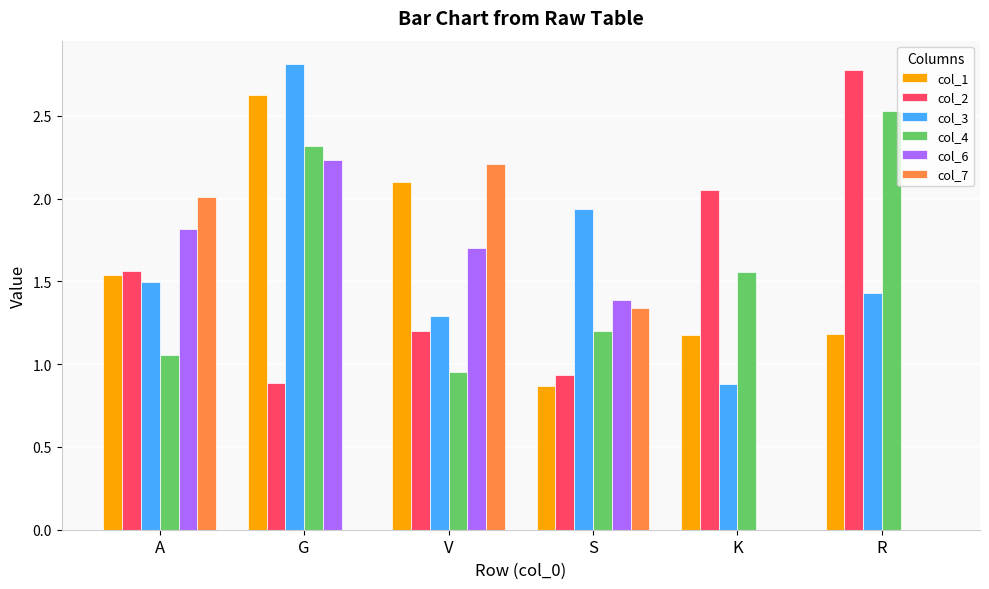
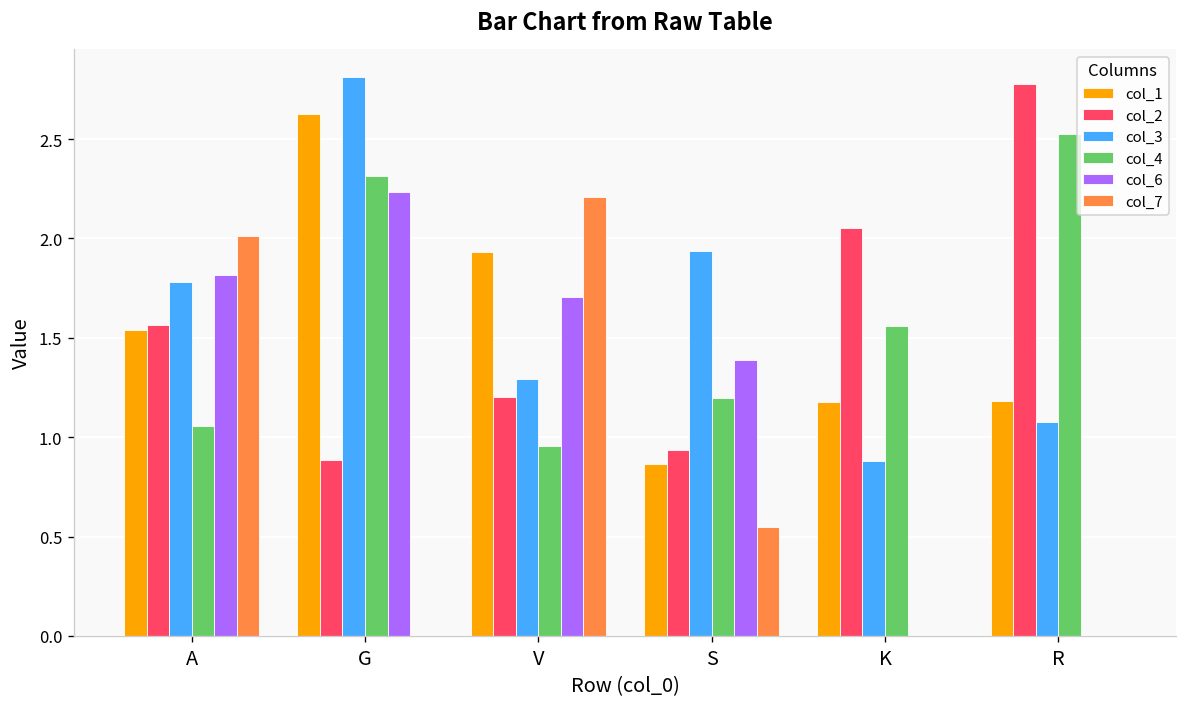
col_3, A: 1.50 -> 1.78
col_1, V: 2.10 -> 1.93
col_7, S: 1.34 -> 0.55
col_3, R: 1.43 -> 1.08
